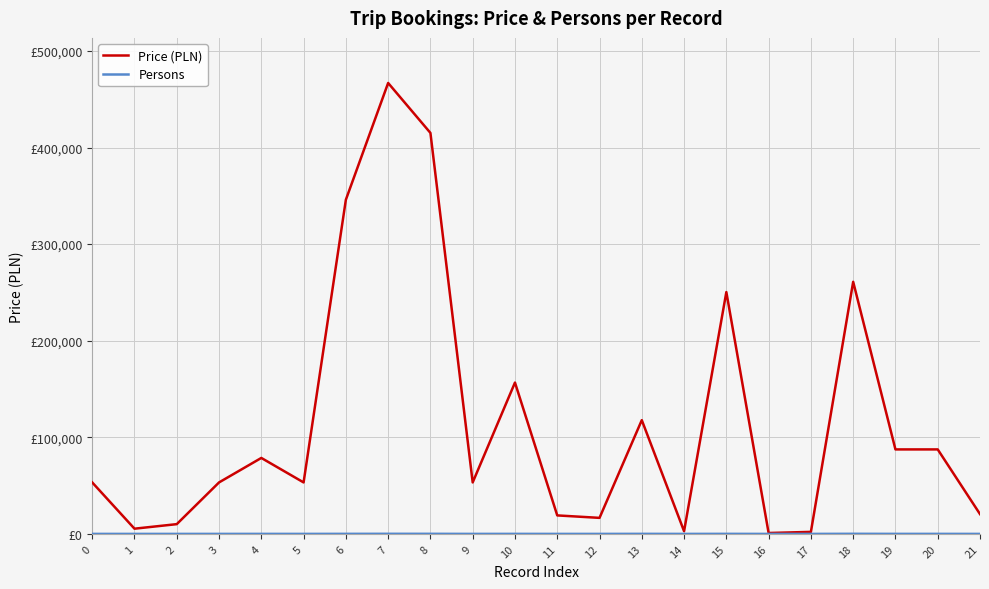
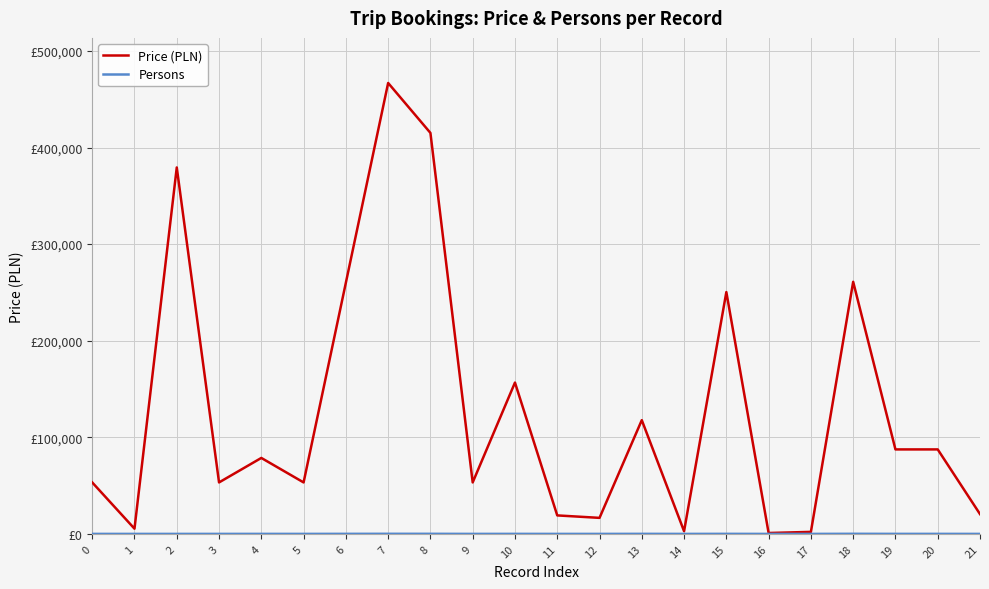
Price (PLN), 2: £10,000 -> £380,000
Price (PLN), 6: £350,000 -> £260,000
